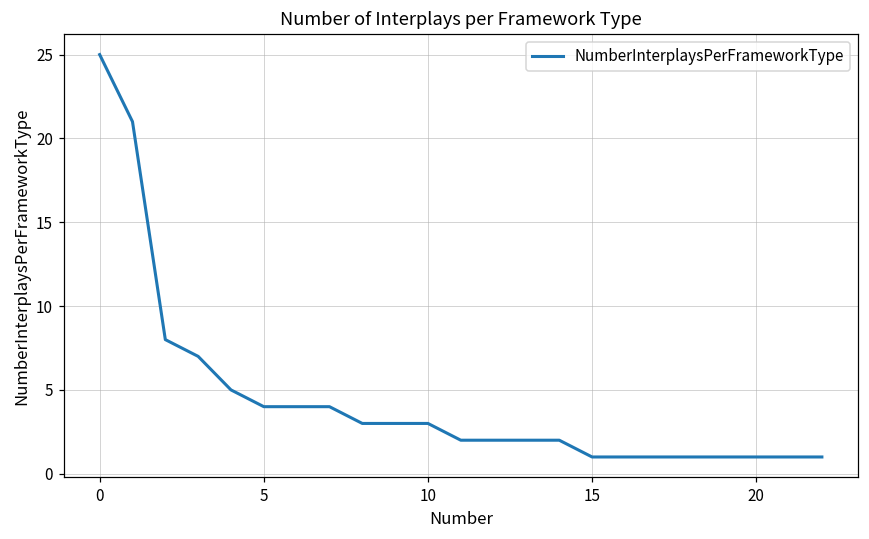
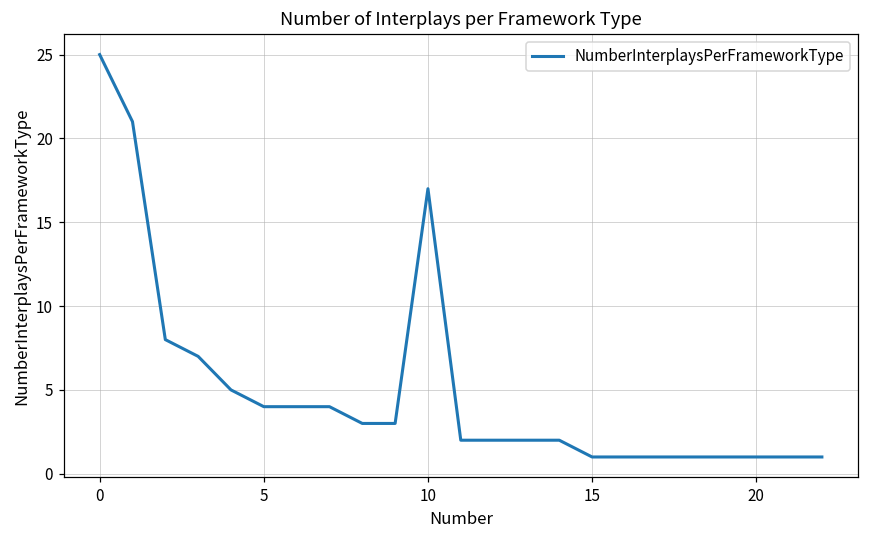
10: 3 -> 17
